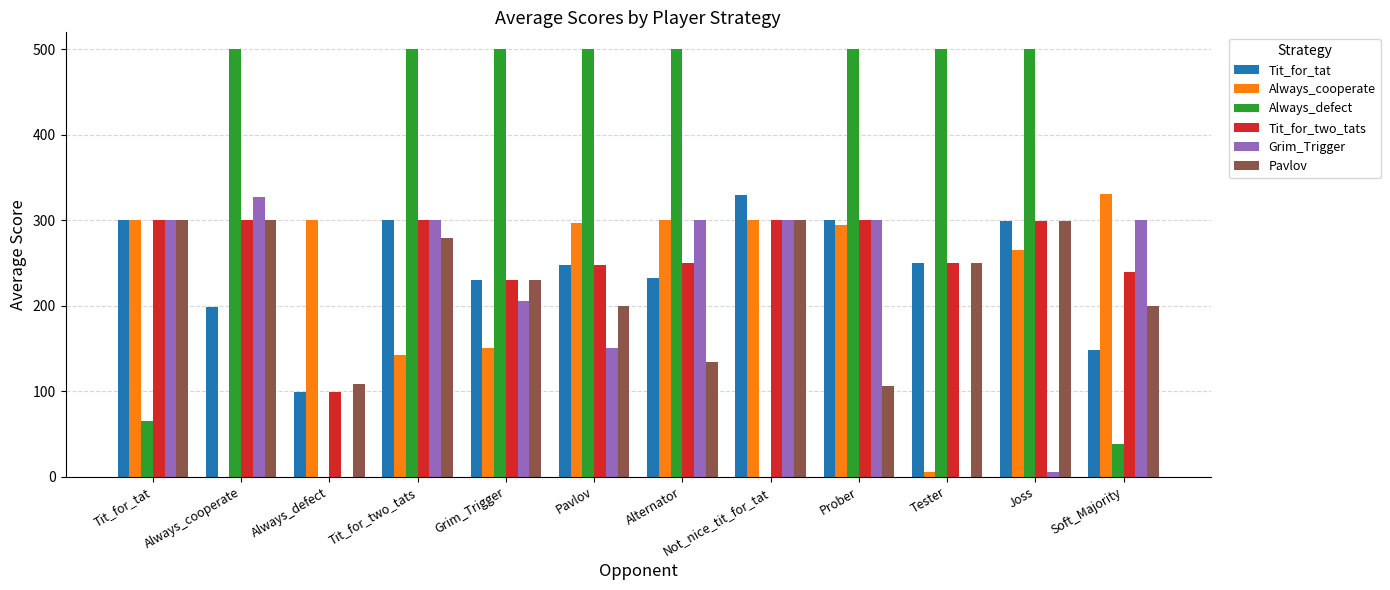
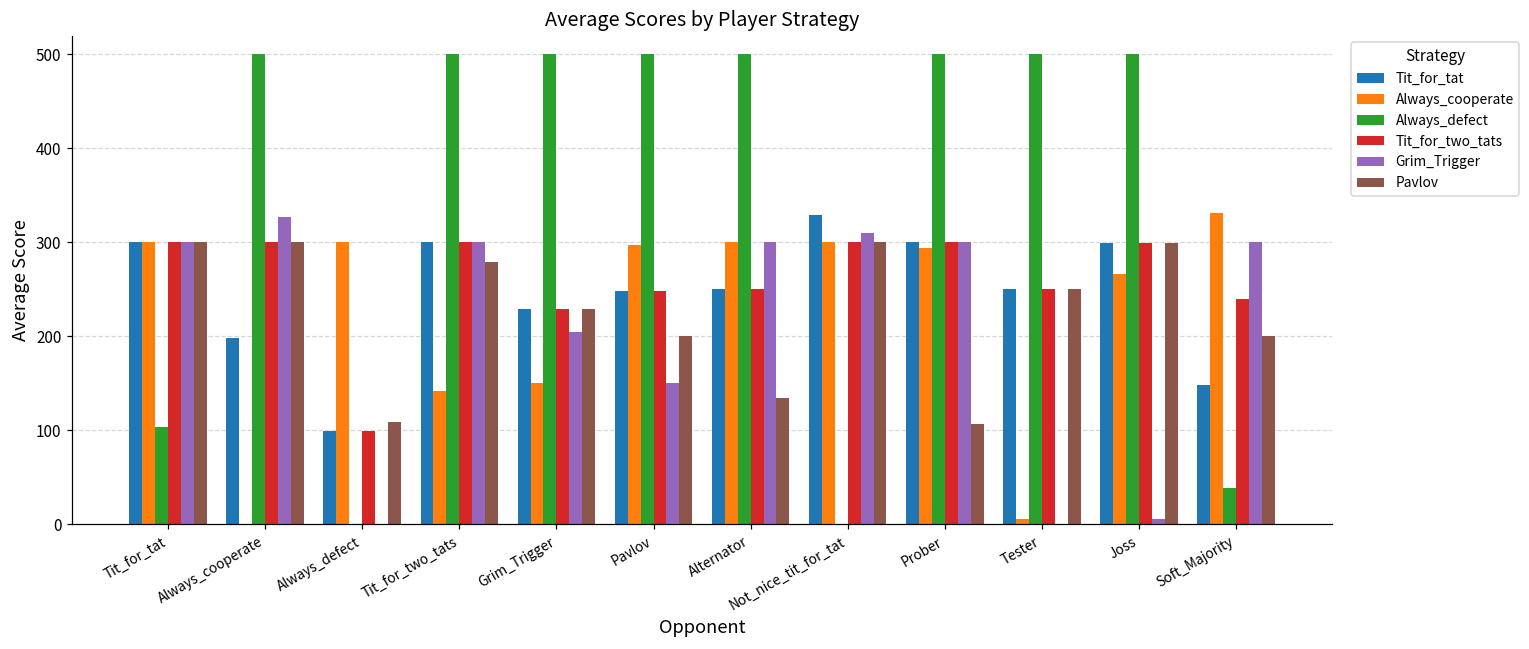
Always_defect, Tit_for_tat: 70 -> 100
Tit_for_tat, Alternator: 230 -> 250
Grim_Trigger, Not_nice_tit_for_tat: 300 -> 310
